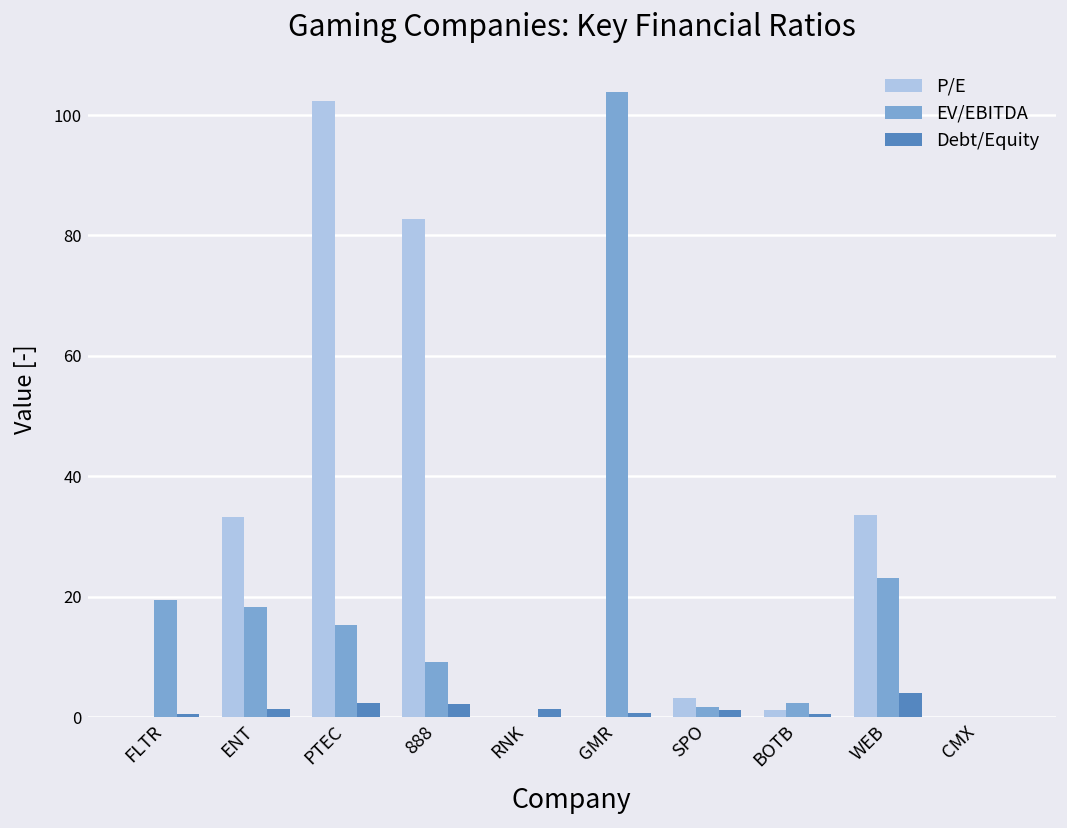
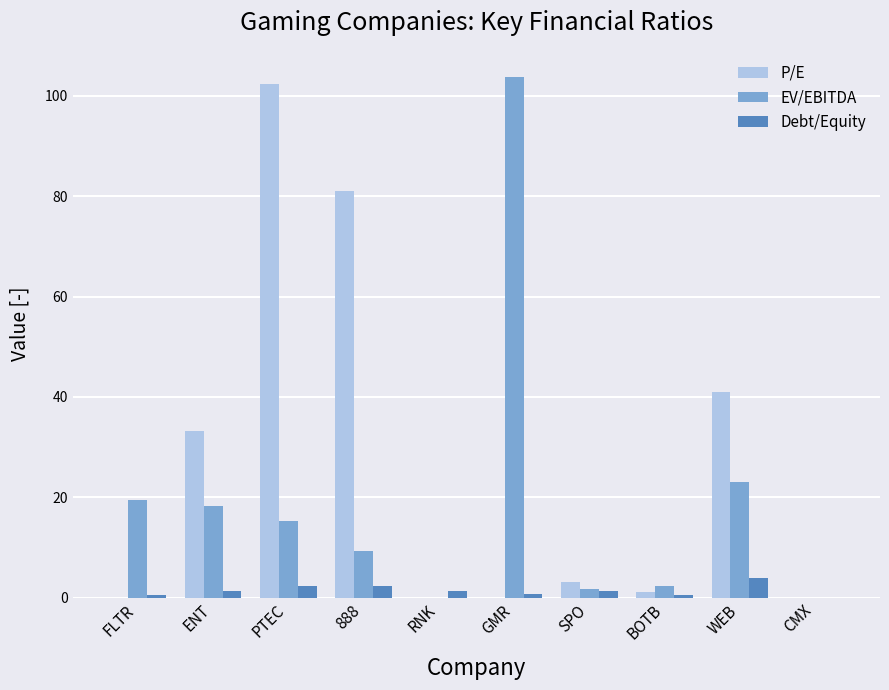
P/E, 888: 83 -> 81
P/E, WEB: 34 -> 41
